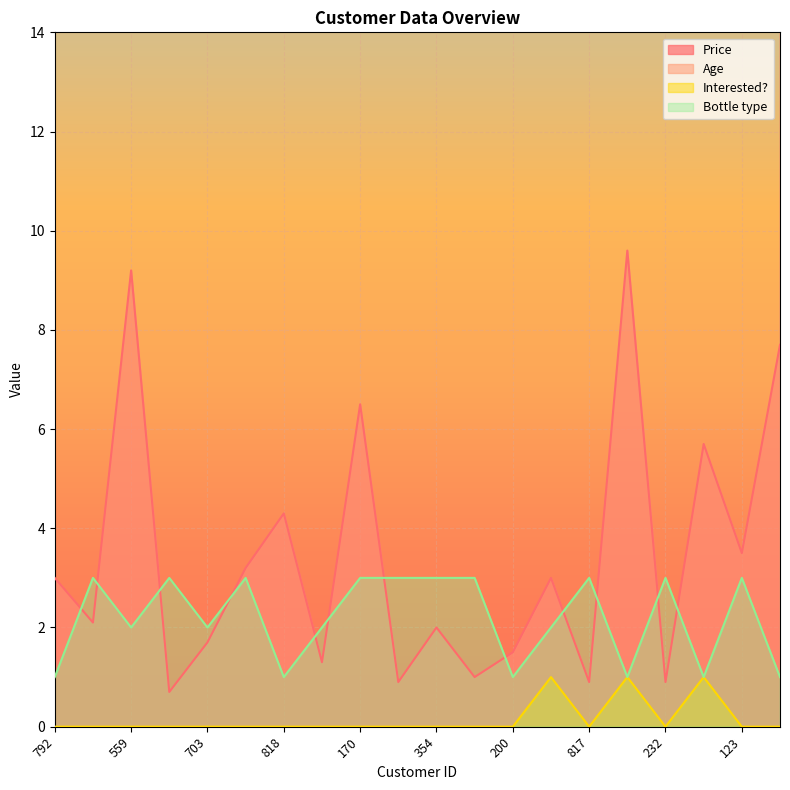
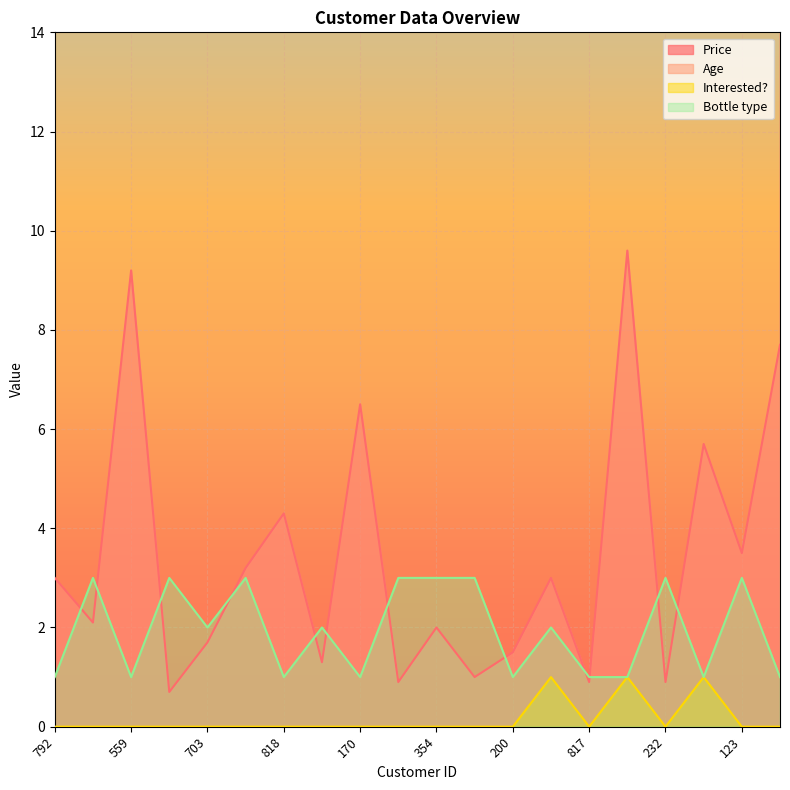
Bottle type, 559: 2 -> 1
Bottle type, 170: 3 -> 1
Bottle type, 817: 3 -> 1
